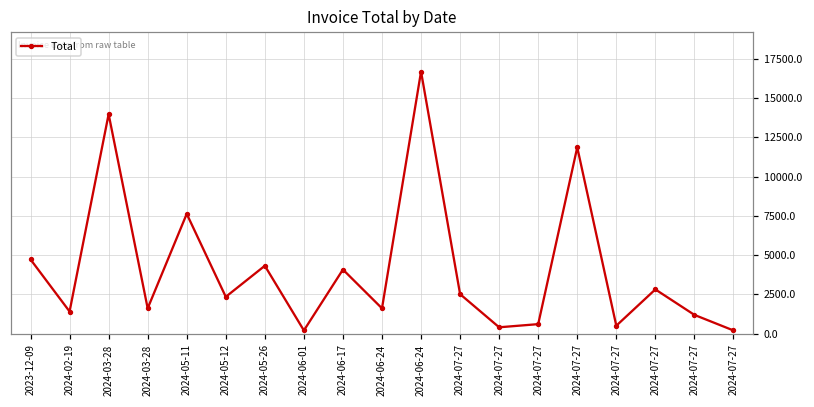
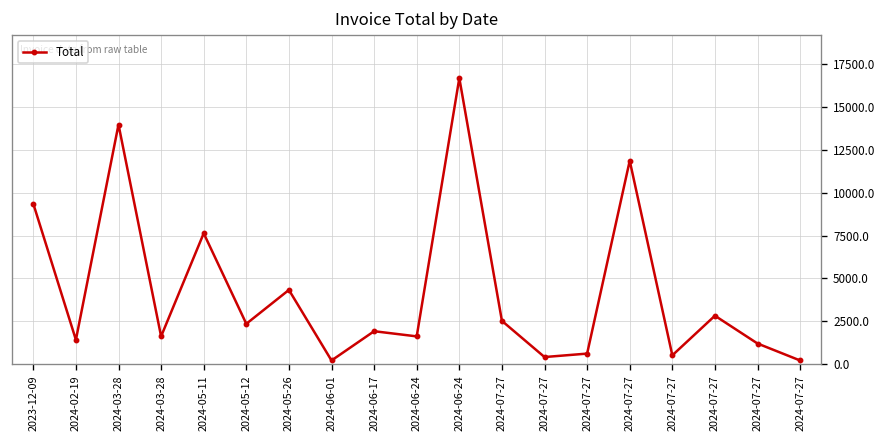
2023-12-09: 4700 -> 9400
2024-06-17: 4100 -> 1900
